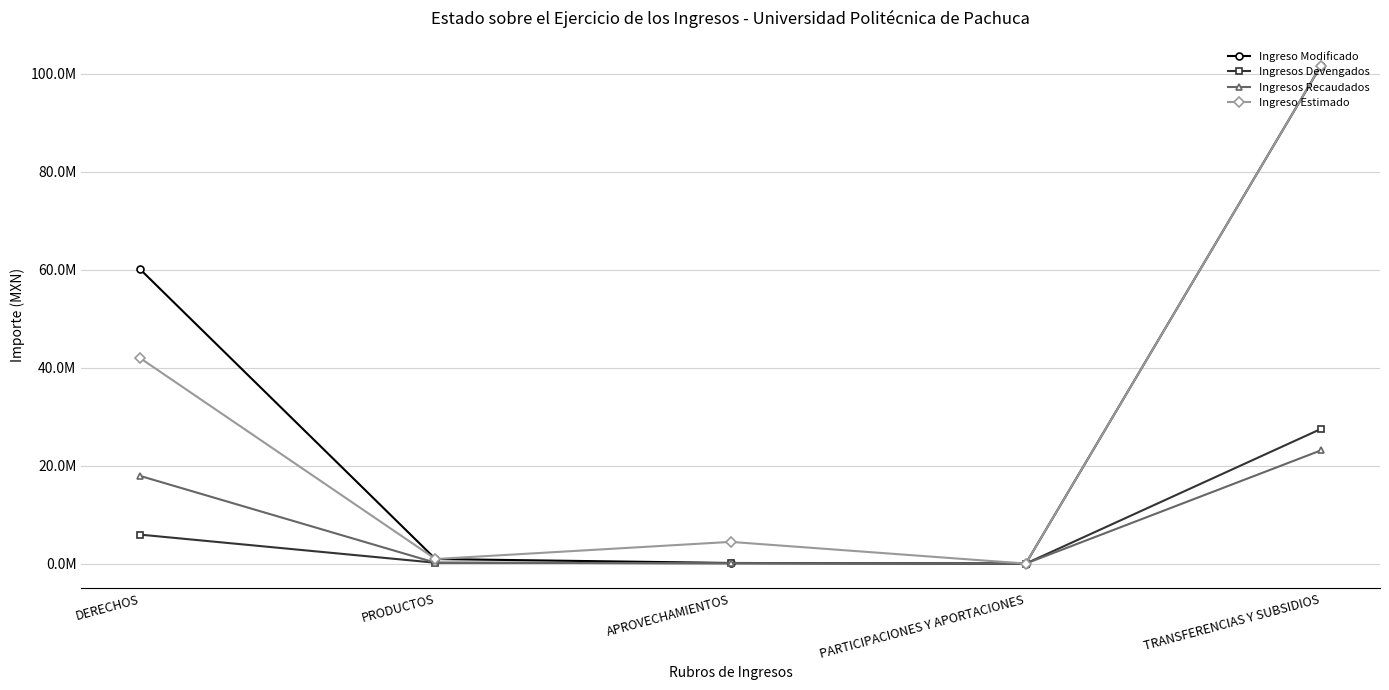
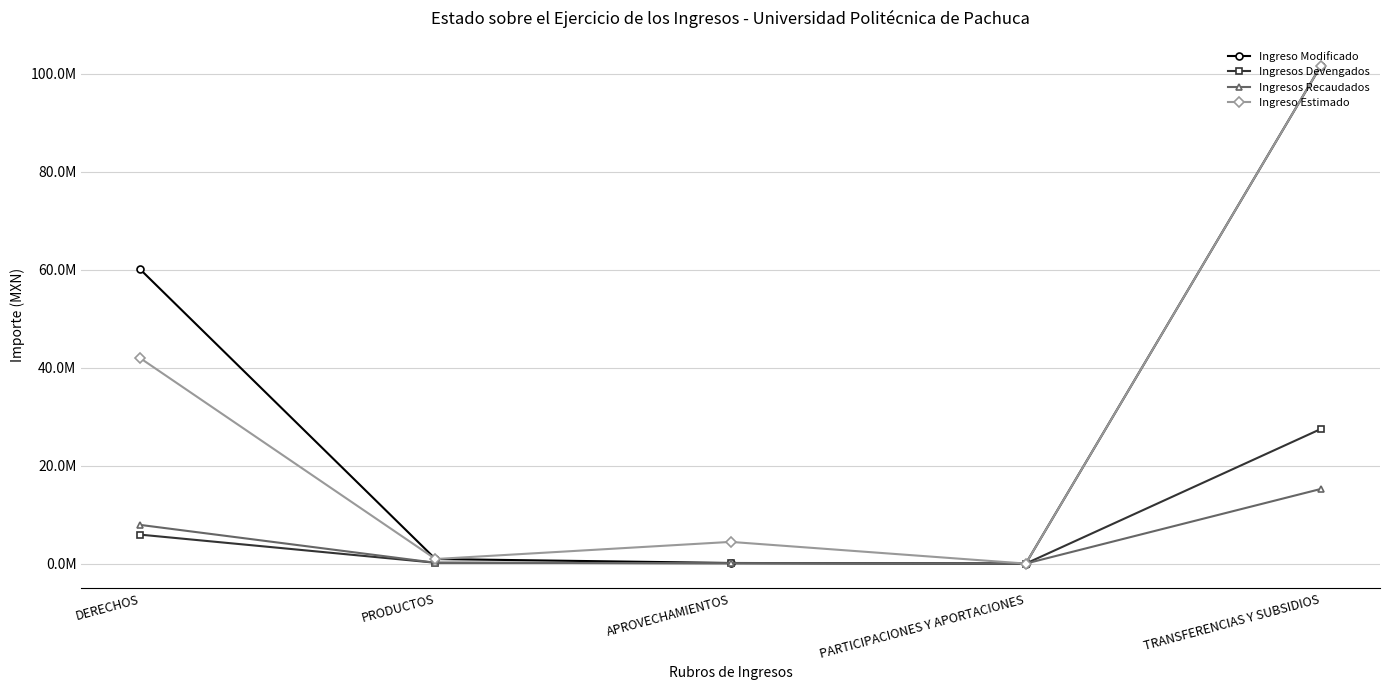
Ingresos Recaudados, DERECHOS: 18000000 -> 8000000
Ingresos Recaudados, TRANSFERENCIAS Y SUBSIDIOS: 23000000 -> 15000000
